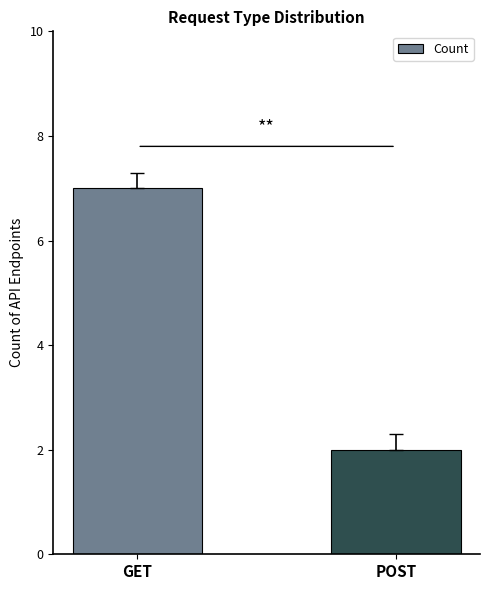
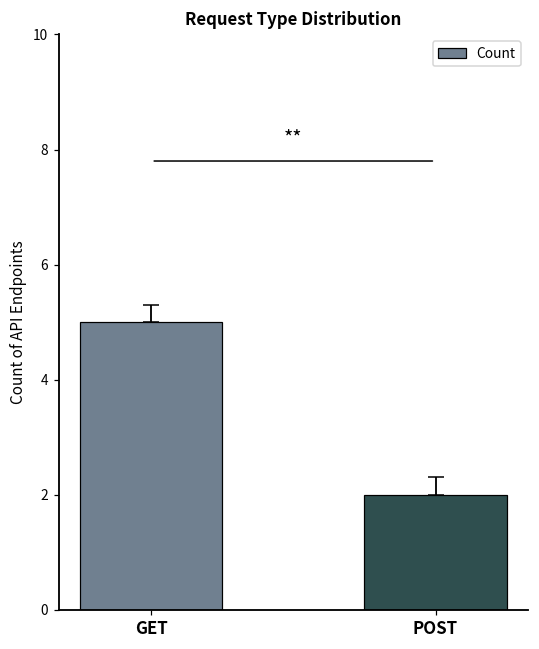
Count, GET: 7 -> 5
